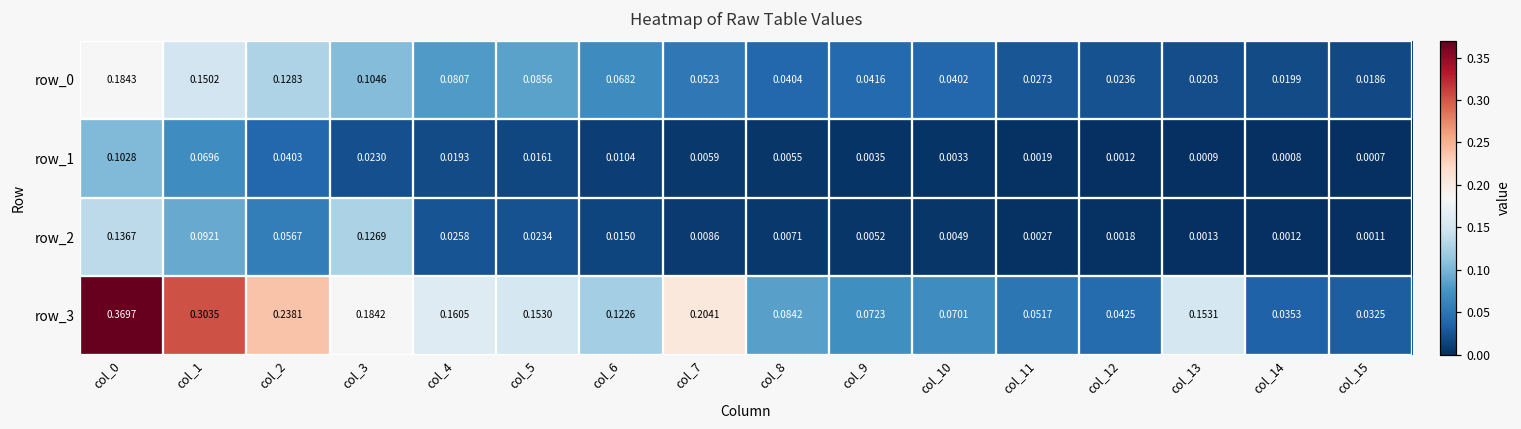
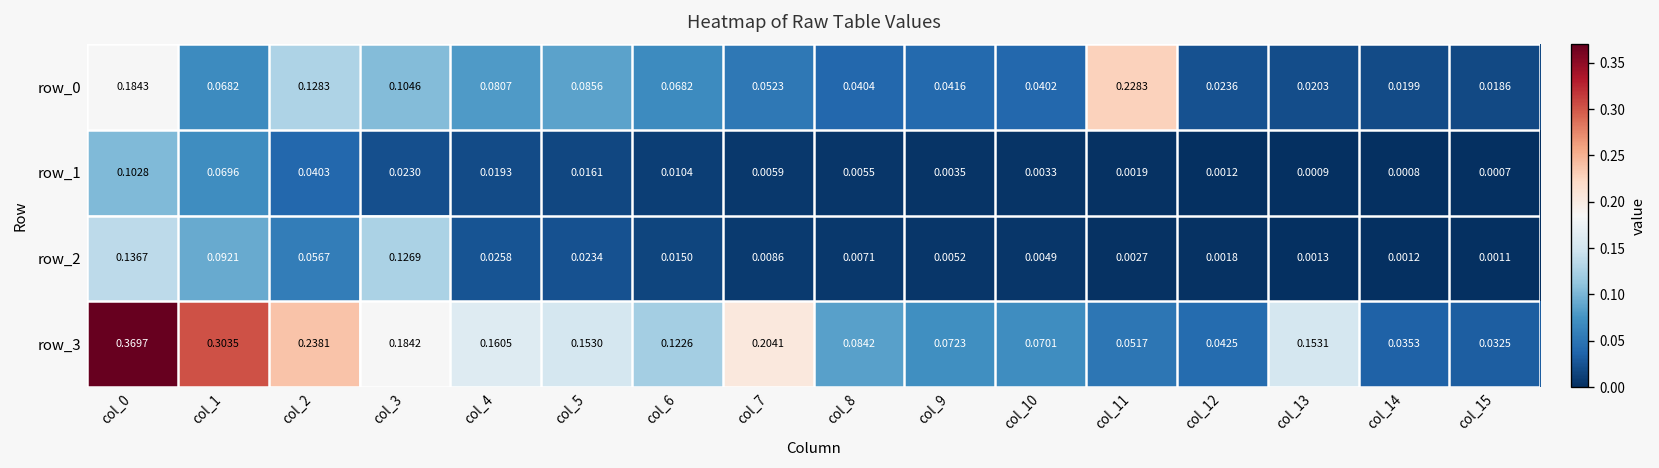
row_0, col_1: 0.1502 -> 0.0682
row_0, col_11: 0.0273 -> 0.2283
